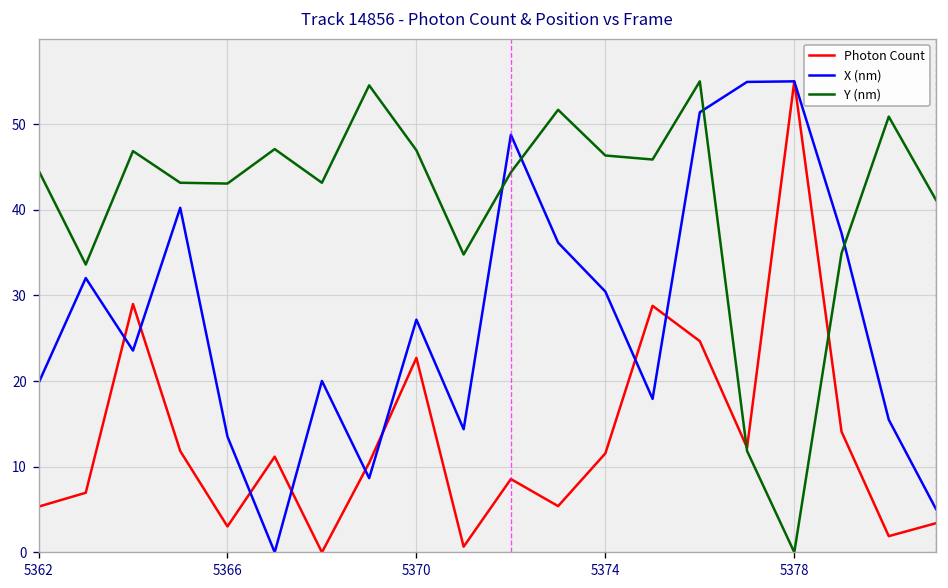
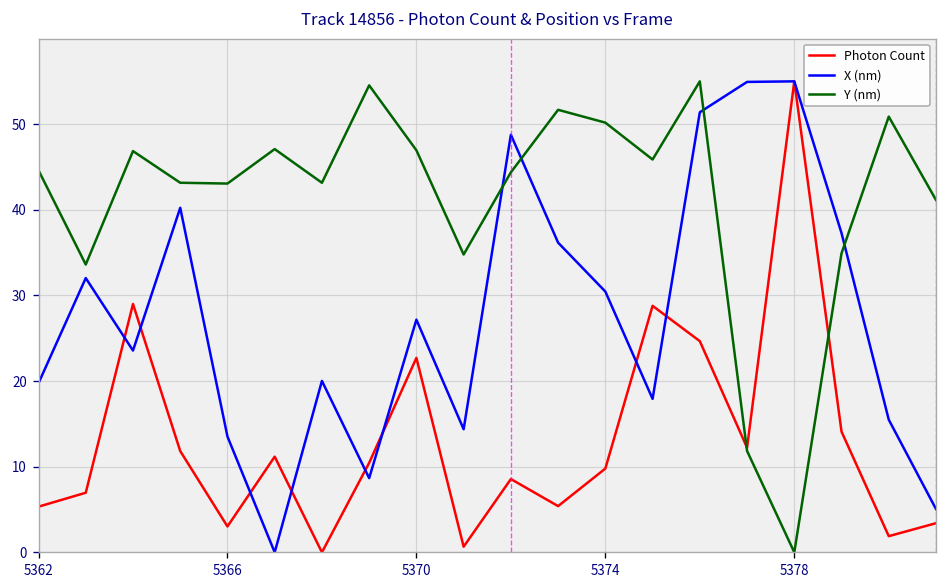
Photon Count, 5374: 12 -> 10
Y (nm), 5374: 46 -> 50
